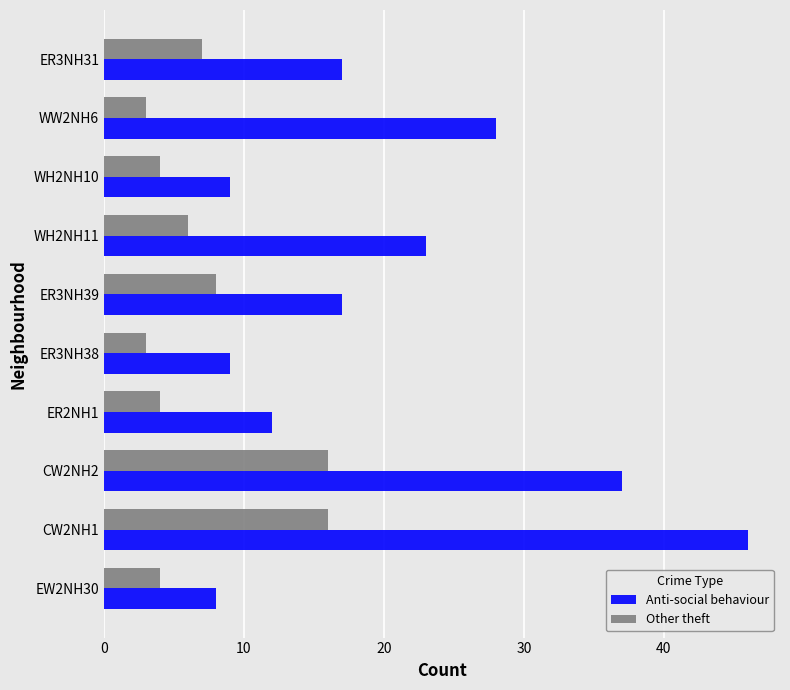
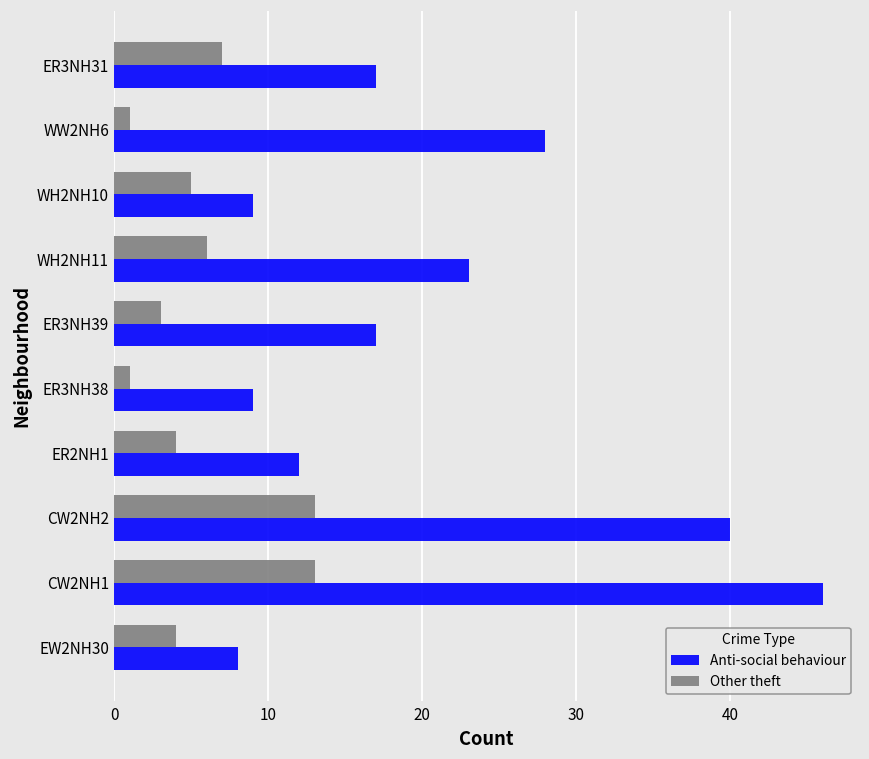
Other theft, WW2NH6: 3 -> 1
Other theft, WH2NH10: 4 -> 5
Other theft, ER3NH39: 8 -> 3
Other theft, ER3NH38: 3 -> 1
Other theft, CW2NH2: 16 -> 13
Anti-social behaviour, CW2NH2: 37 -> 40
Other theft, CW2NH1: 16 -> 13
